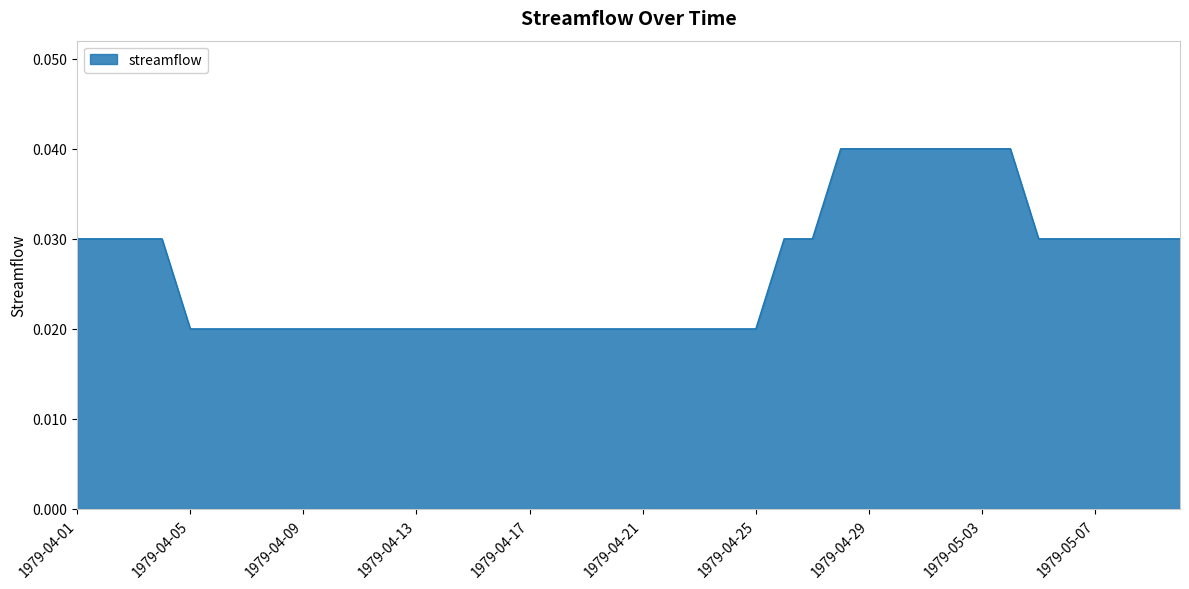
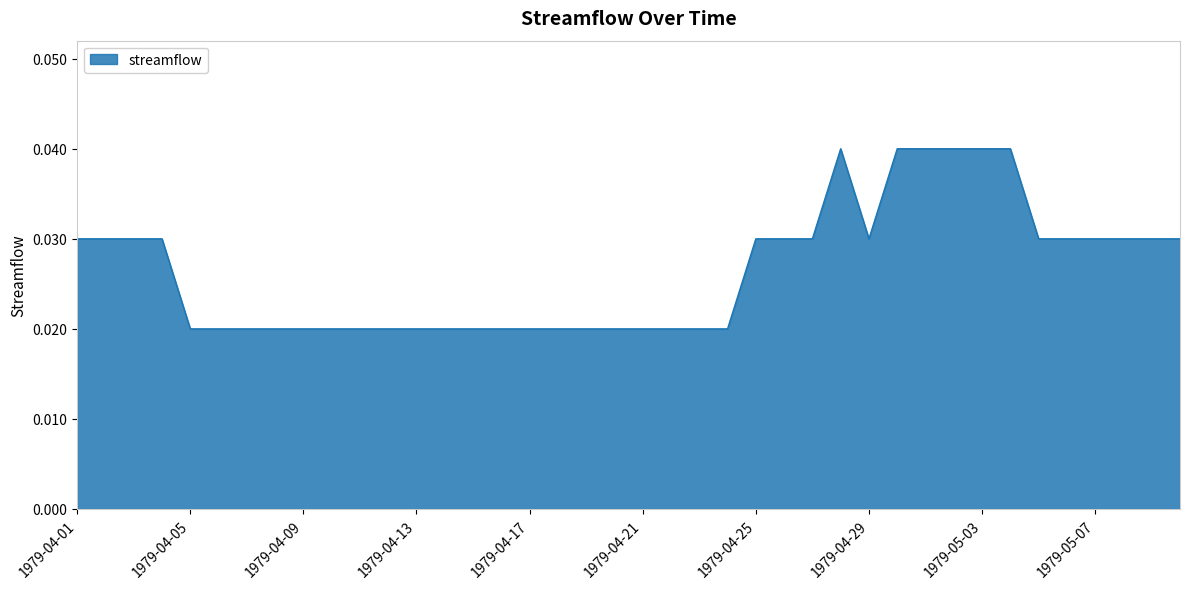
1979-04-25: 0.02 -> 0.03
1979-04-29: 0.04 -> 0.03
